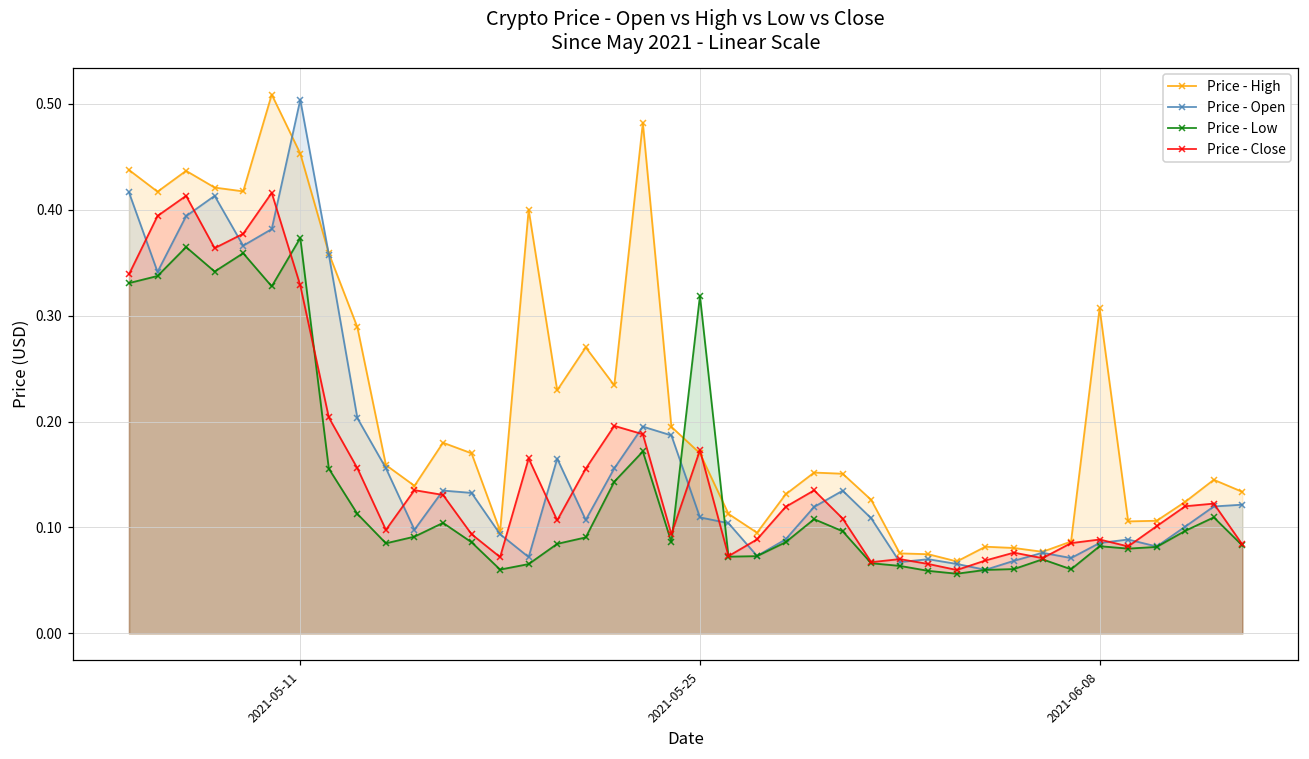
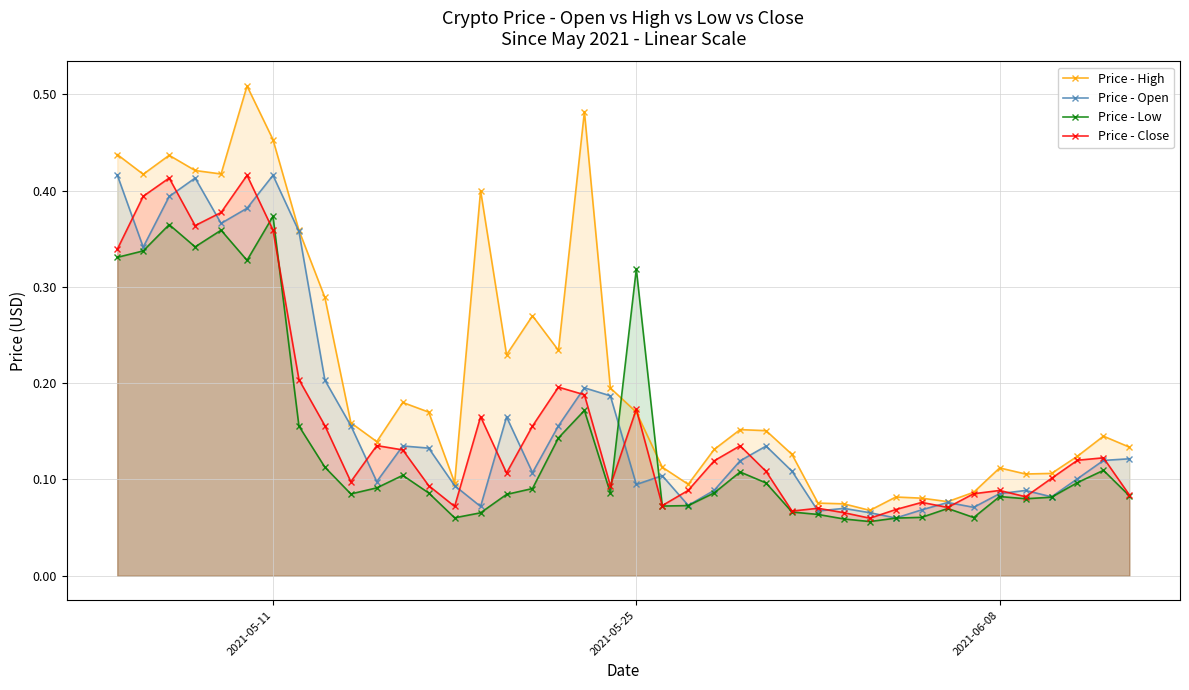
Price - Open, 2021-05-11: 0.50 -> 0.42
Price - Close, 2021-05-11: 0.33 -> 0.36
Price - Open, 2021-05-25: 0.11 -> 0.09
Price - High, 2021-06-08: 0.31 -> 0.11
